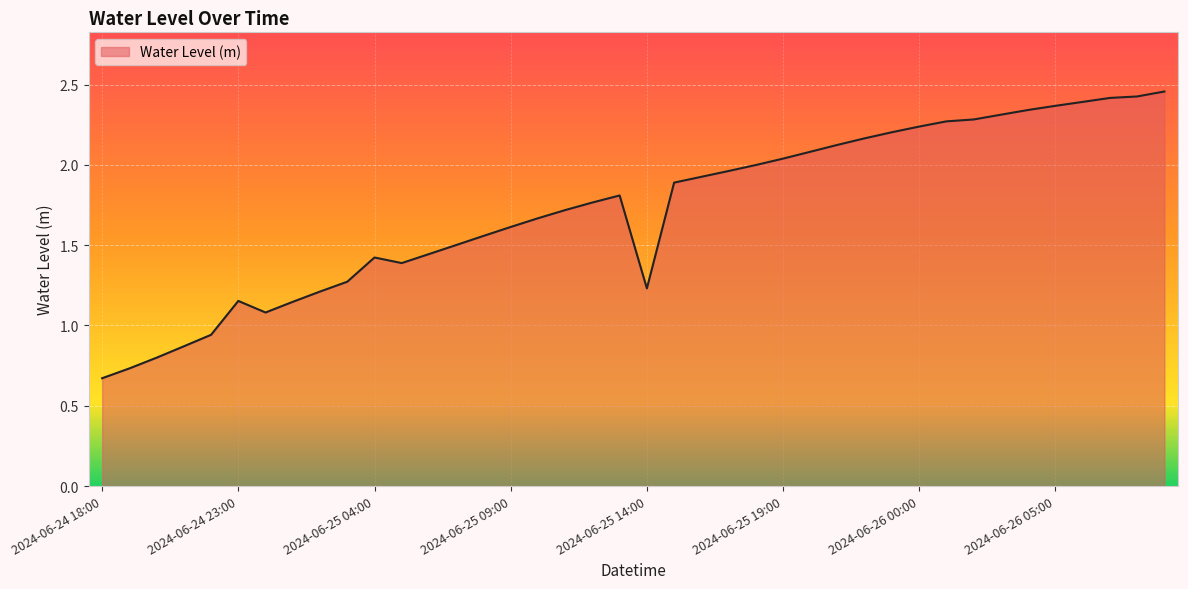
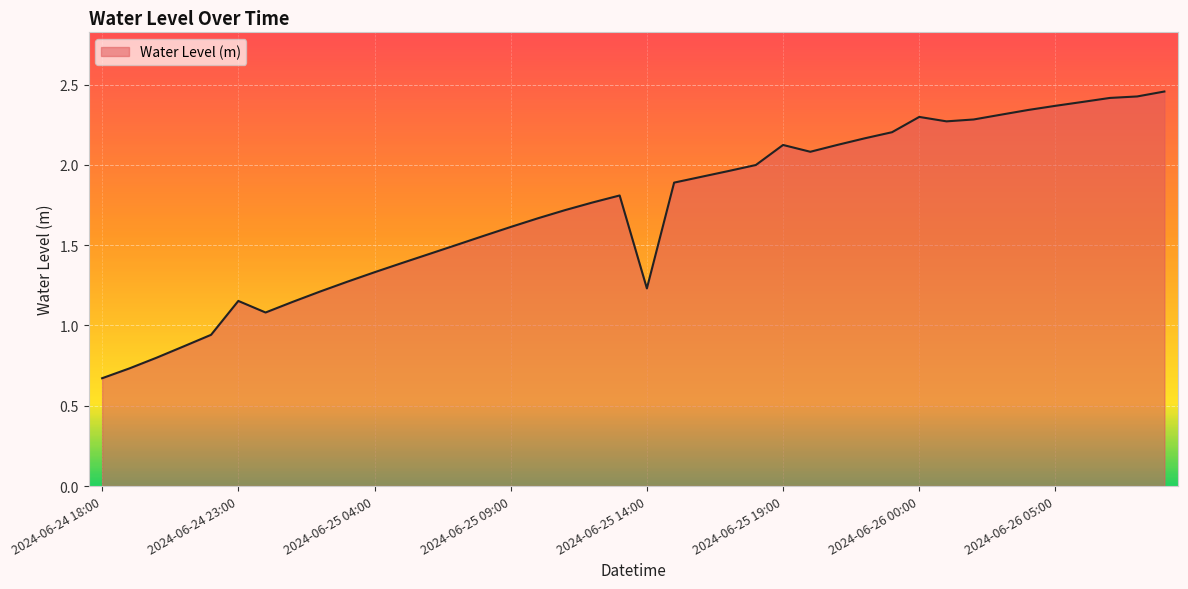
2024-06-25 04:00: 1.42 -> 1.33
2024-06-25 19:00: 2.04 -> 2.12
2024-06-26 00:00: 2.24 -> 2.30
